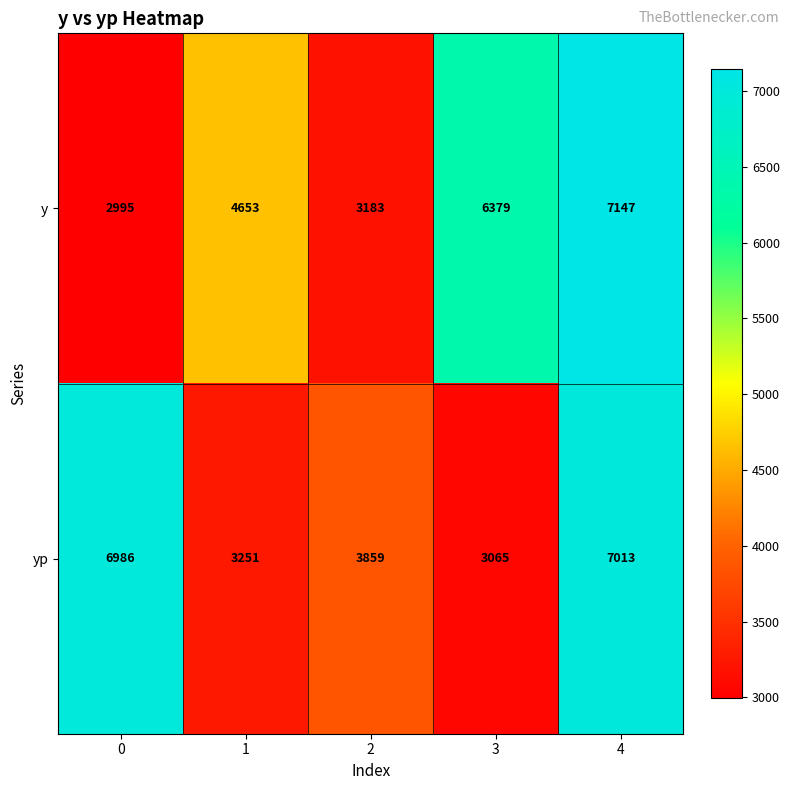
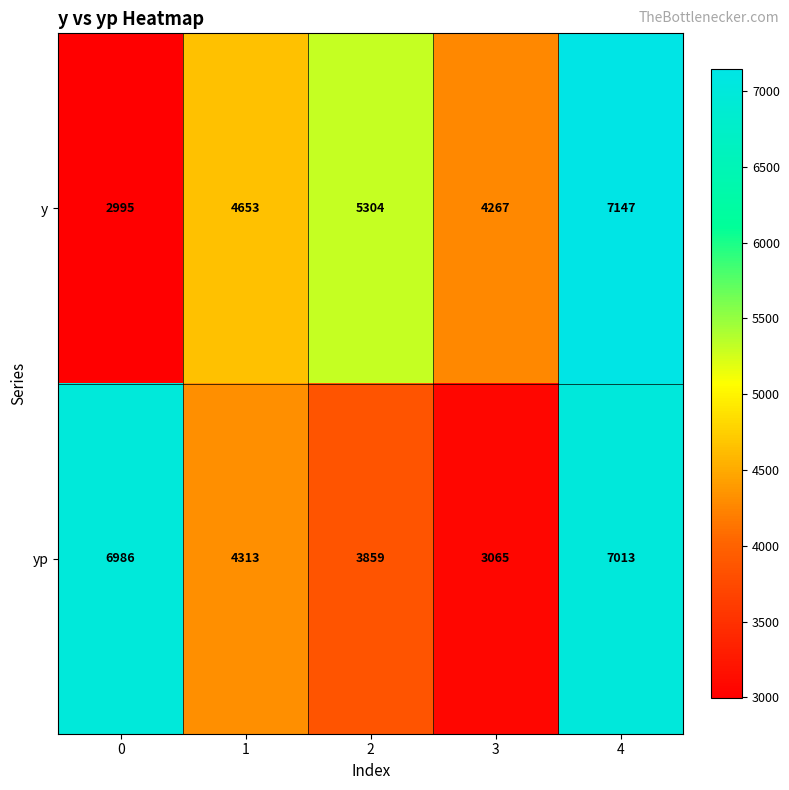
y, 2: 3183 -> 5304
y, 3: 6379 -> 4267
yp, 1: 3251 -> 4313
